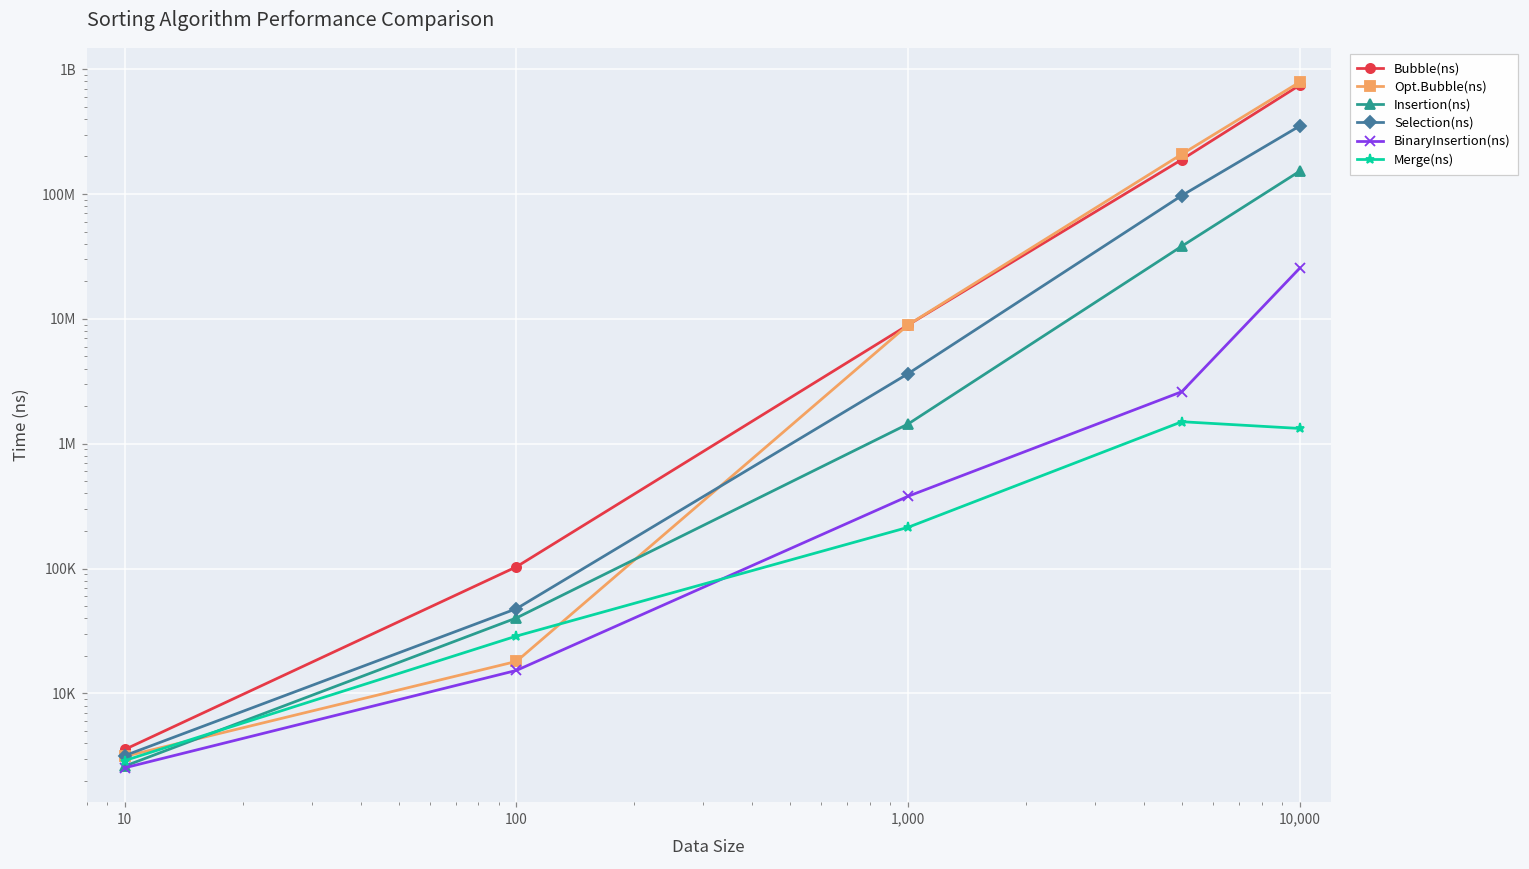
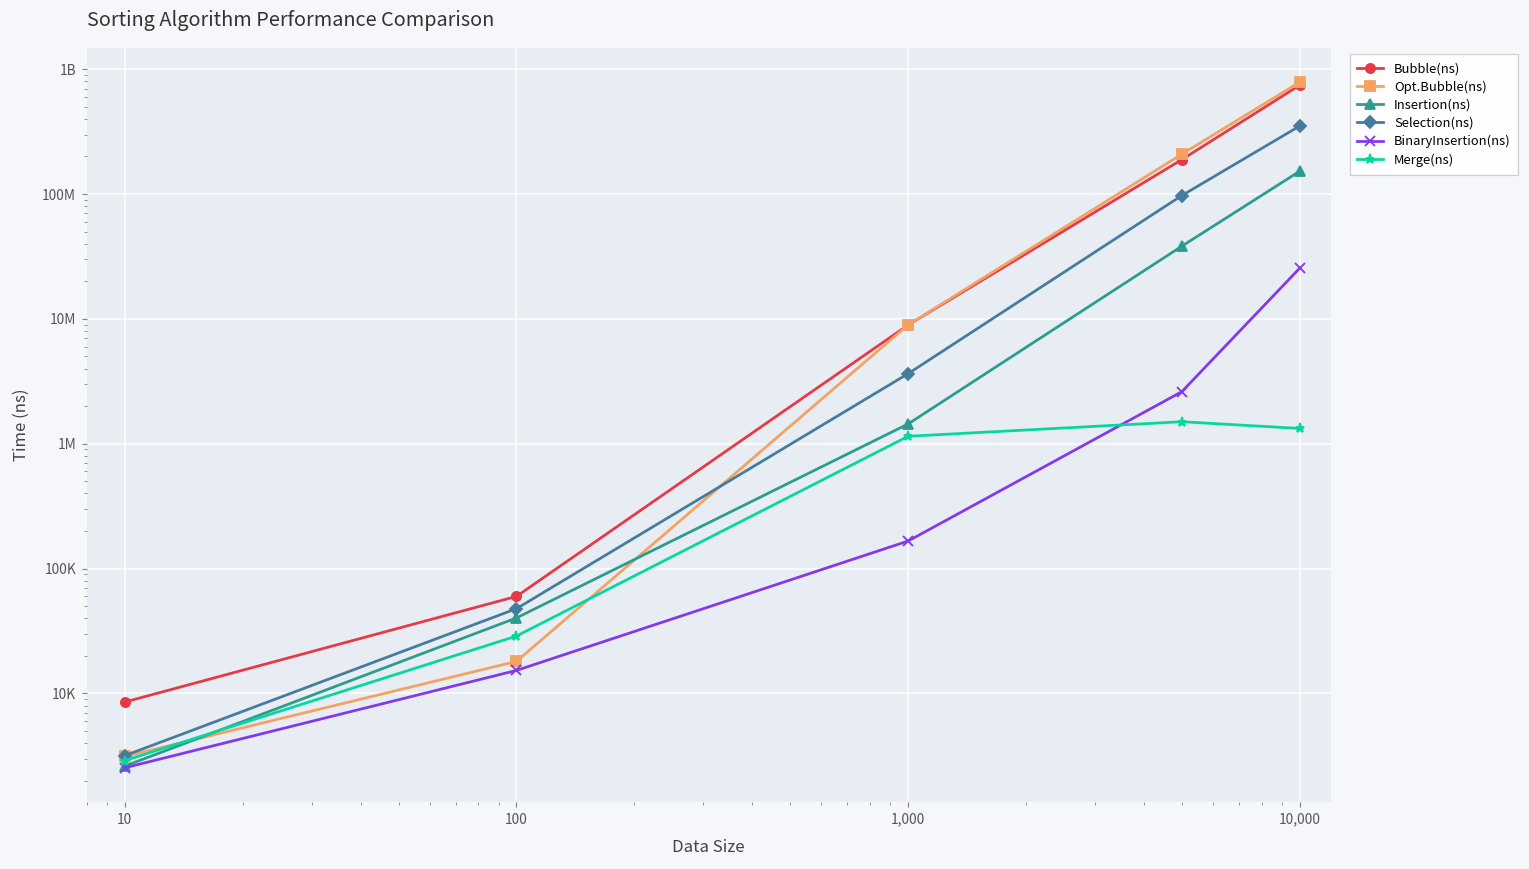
Bubble(ns), 10: 3600 -> 9000
Bubble(ns), 100: 100000 -> 60000
BinaryInsertion(ns), 1,000: 380000 -> 170000
Merge(ns), 1,000: 210000 -> 1100000
